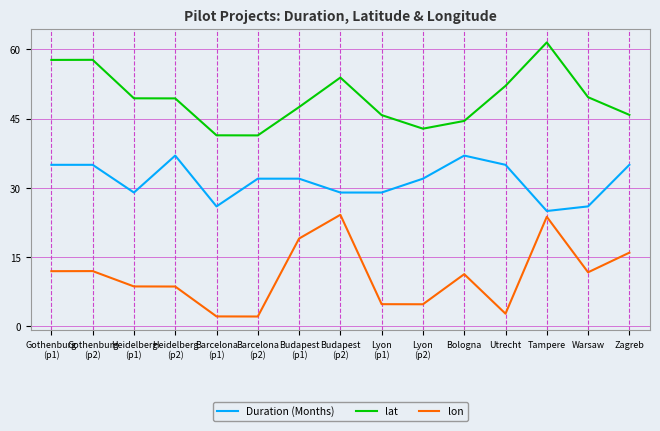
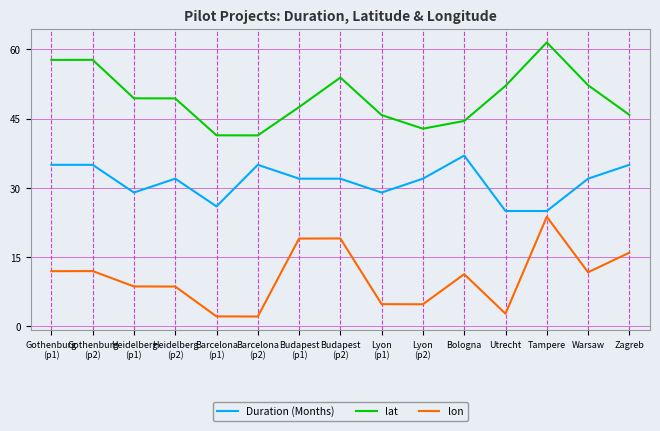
Duration (Months), Heidelberg (p2): 37 -> 32
Duration (Months), Barcelona (p2): 32 -> 35
Duration (Months), Budapest (p2): 29 -> 32
lon, Budapest (p2): 24 -> 19
Duration (Months), Utrecht: 35 -> 25
Duration (Months), Warsaw: 26 -> 32
lat, Warsaw: 50 -> 52
